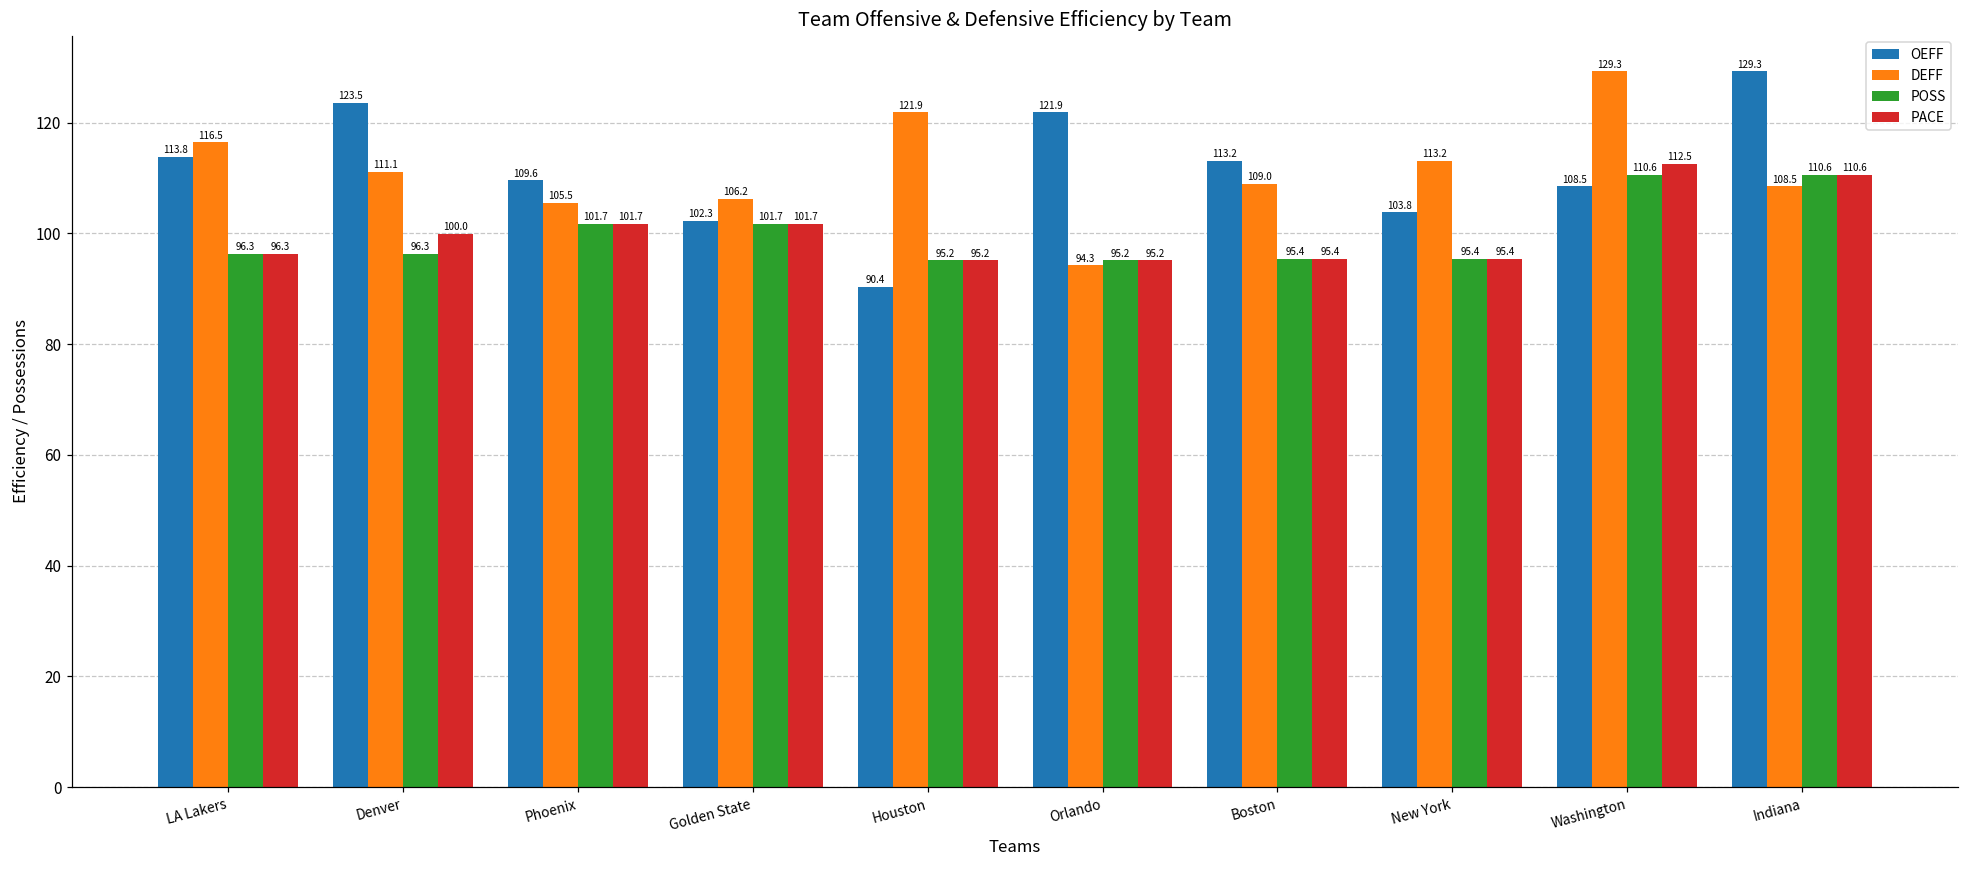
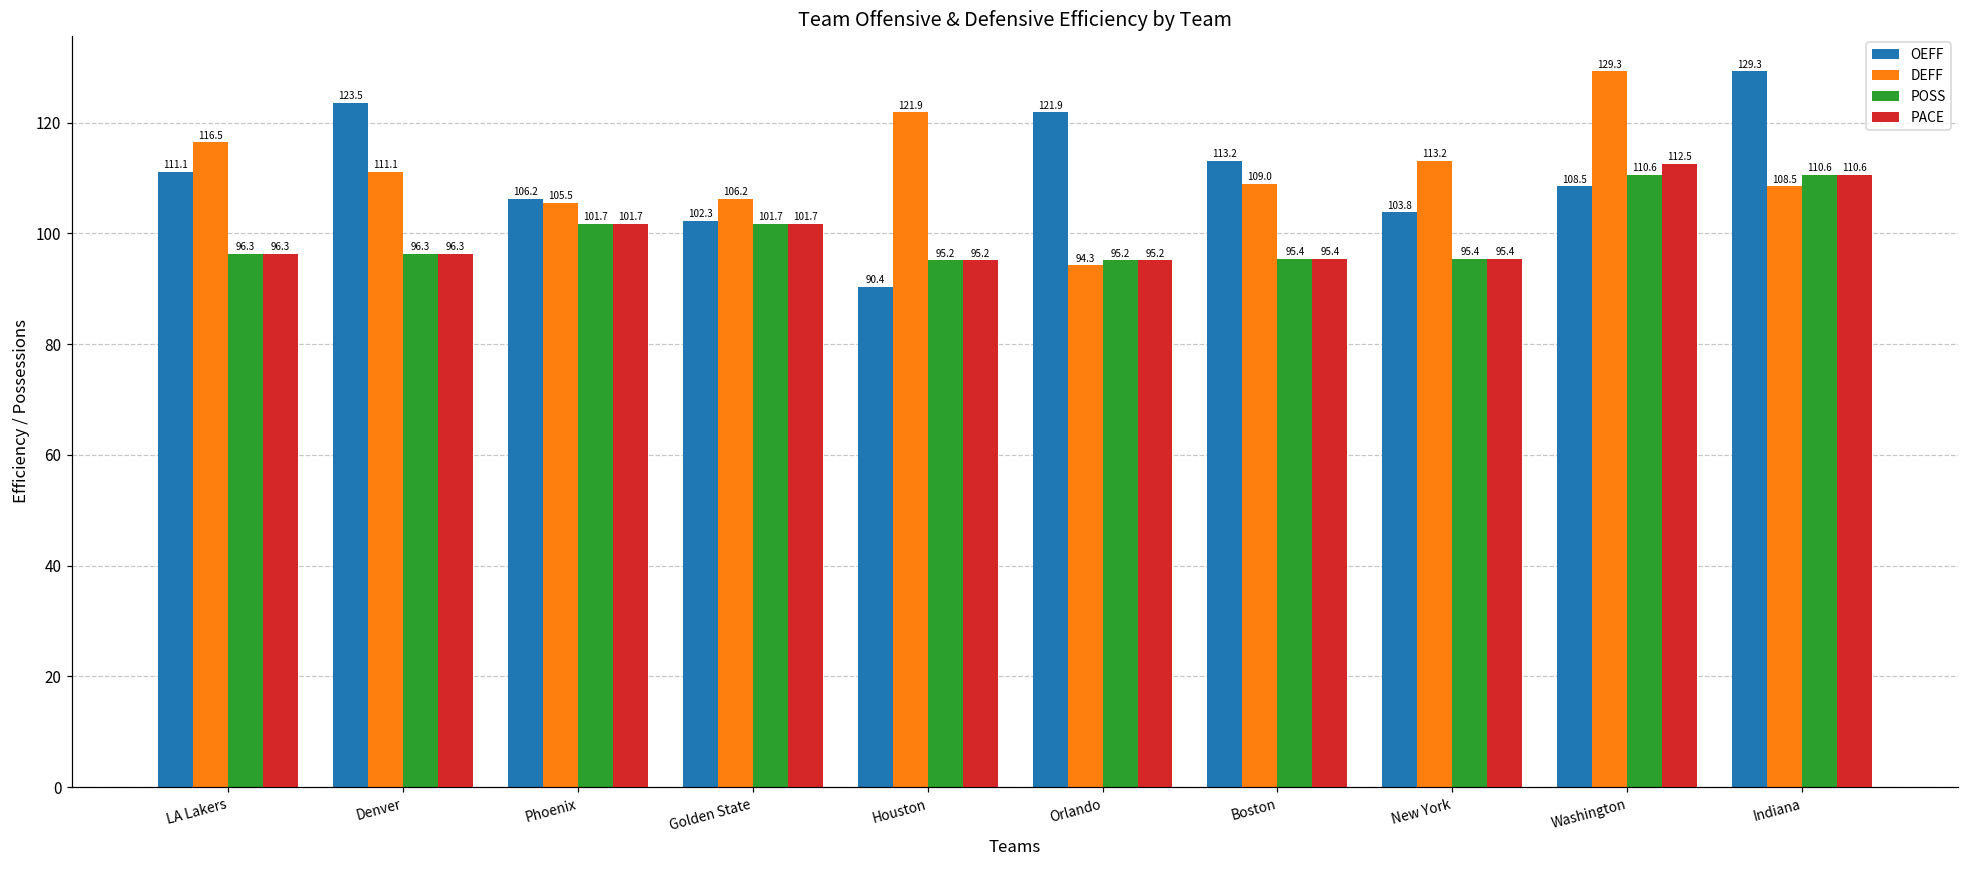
OEFF, LA Lakers: 113.8 -> 111.1
PACE, Denver: 100.0 -> 96.3
OEFF, Phoenix: 109.6 -> 106.2
